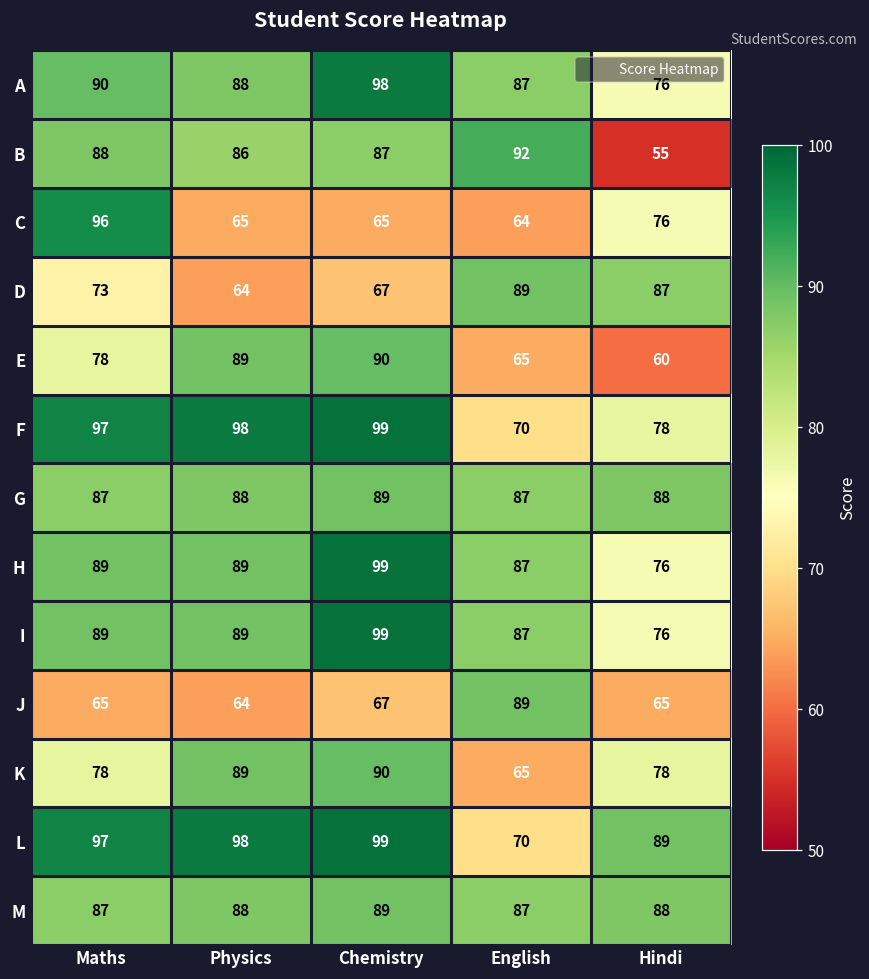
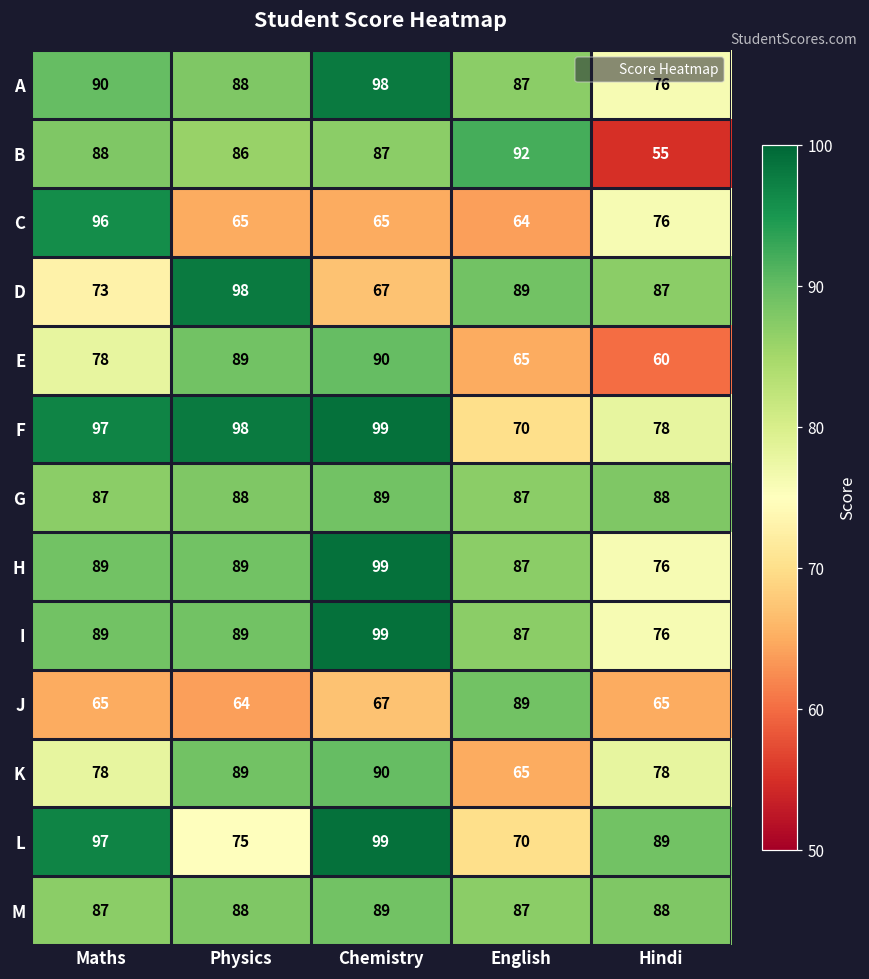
D, Physics: 64 -> 98
L, Physics: 98 -> 75
